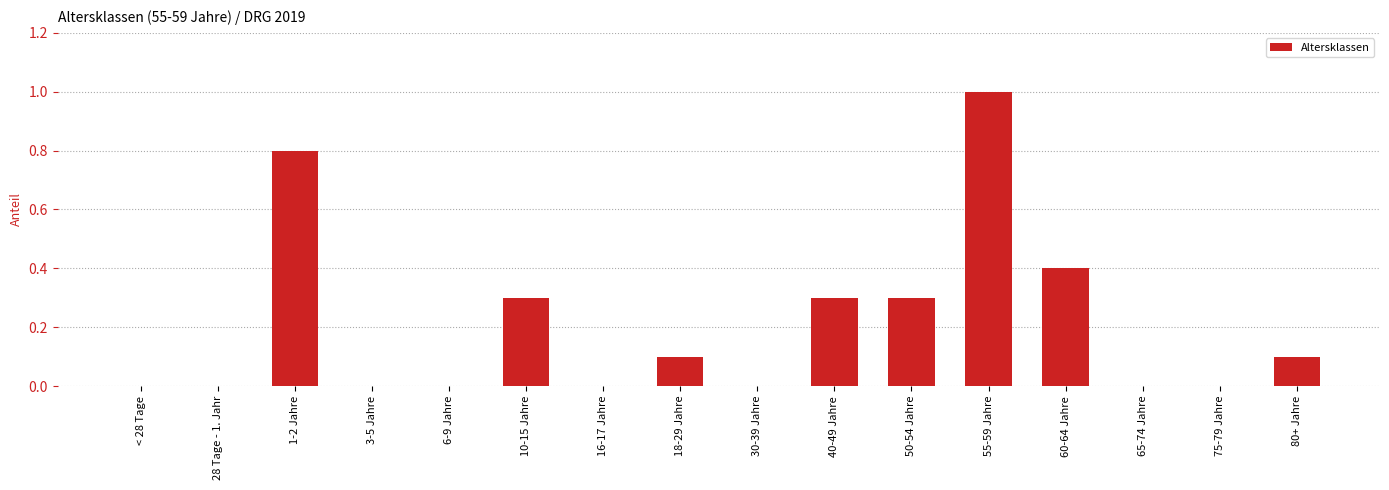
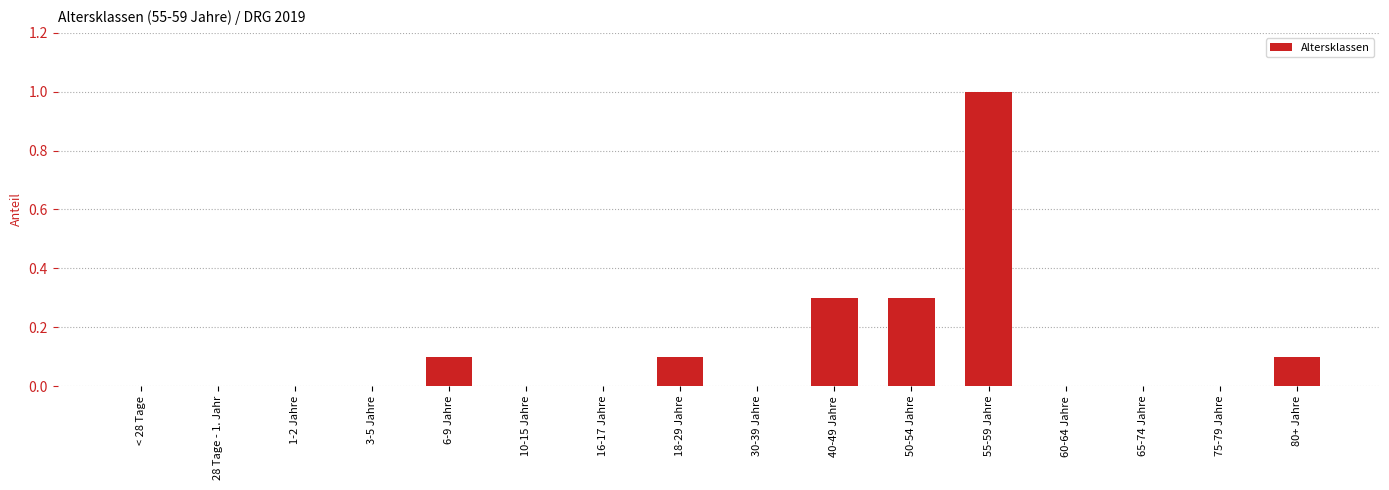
1-2 Jahre: 0.8 -> 0.0
6-9 Jahre: 0.0 -> 0.1
10-15 Jahre: 0.3 -> 0.0
60-64 Jahre: 0.4 -> 0.0
